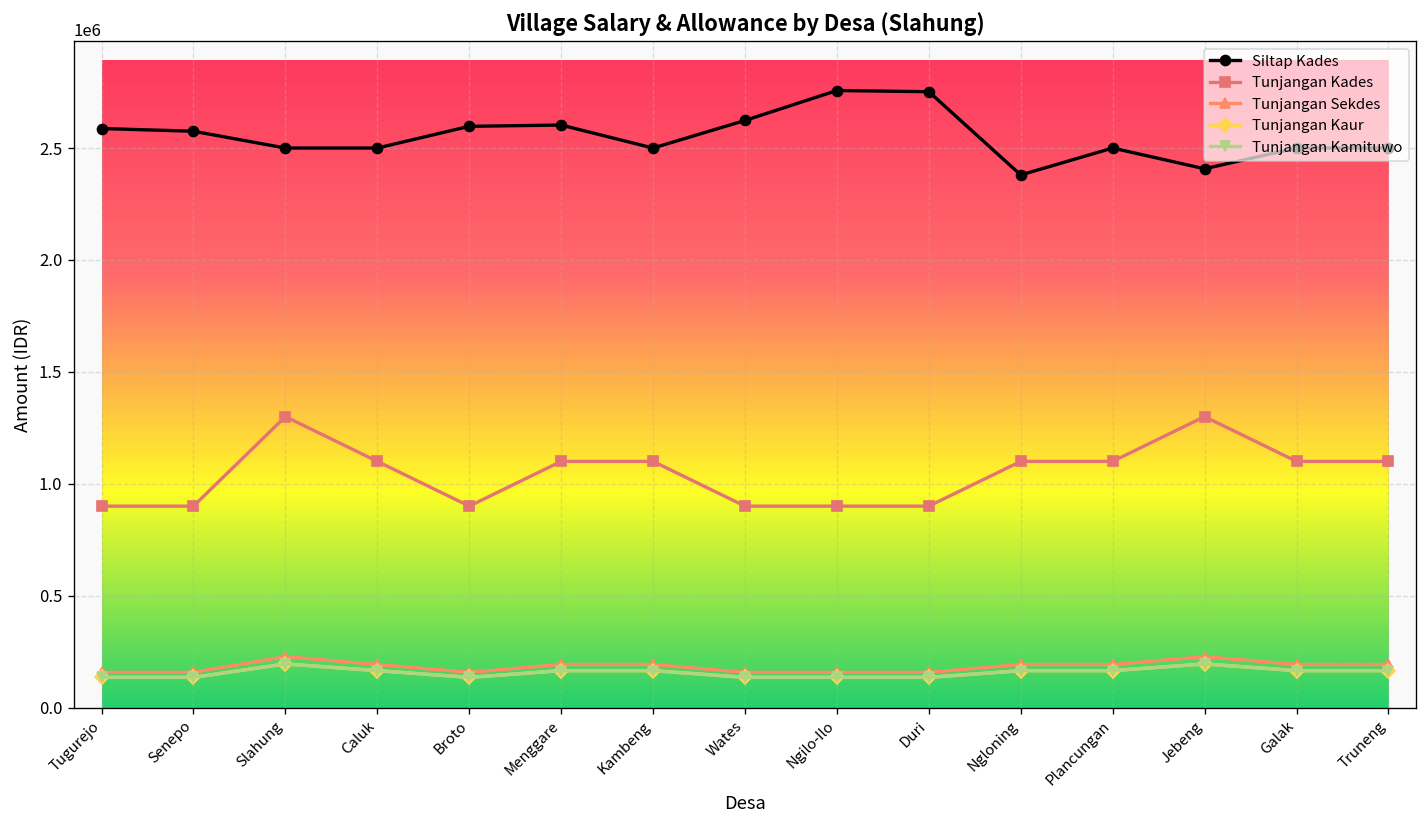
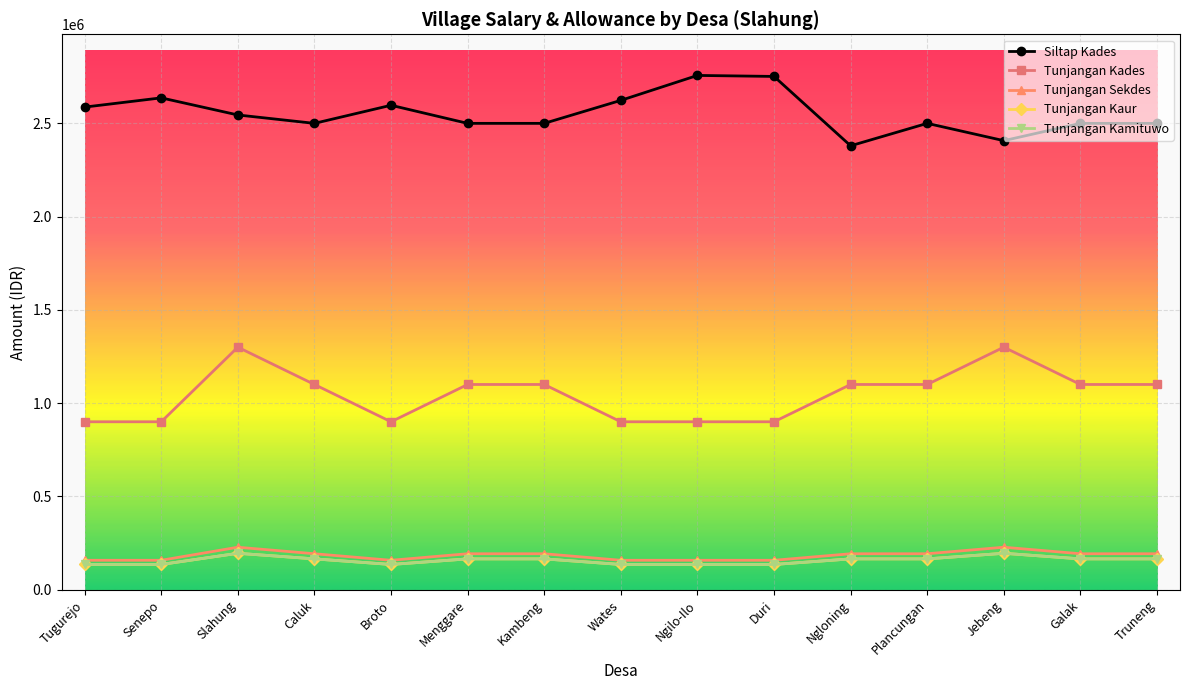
Siltap Kades, Senepo: 2580000 -> 2640000
Siltap Kades, Slahung: 2500000 -> 2540000
Siltap Kades, Menggare: 2600000 -> 2500000
